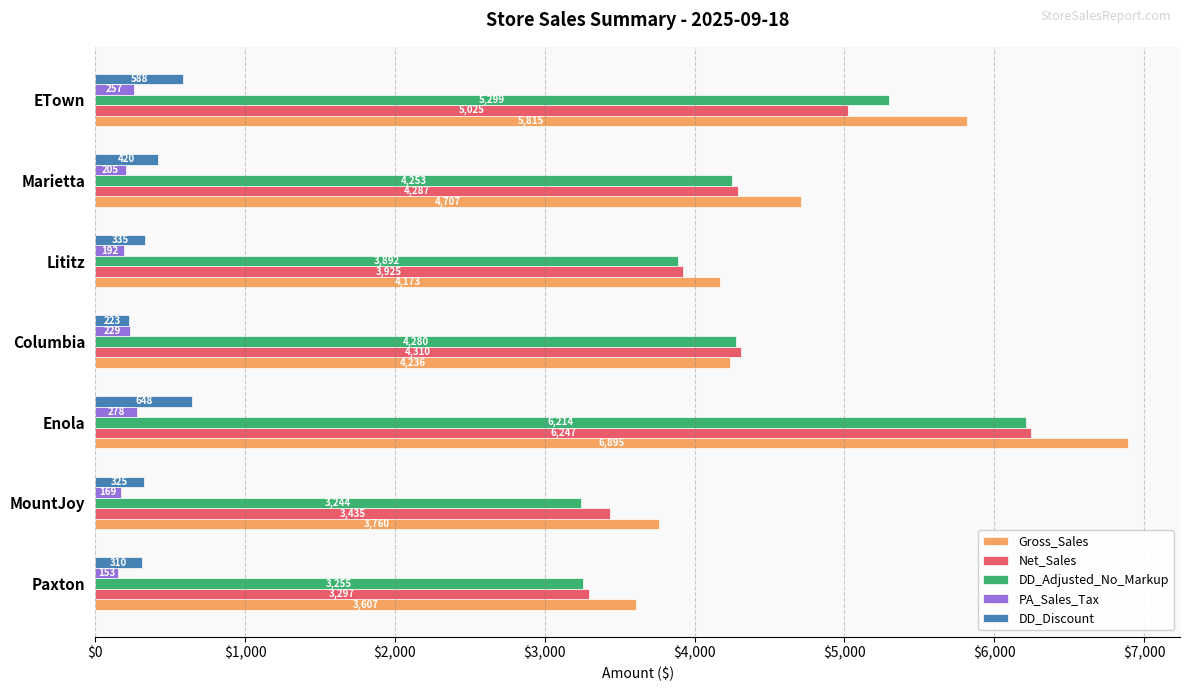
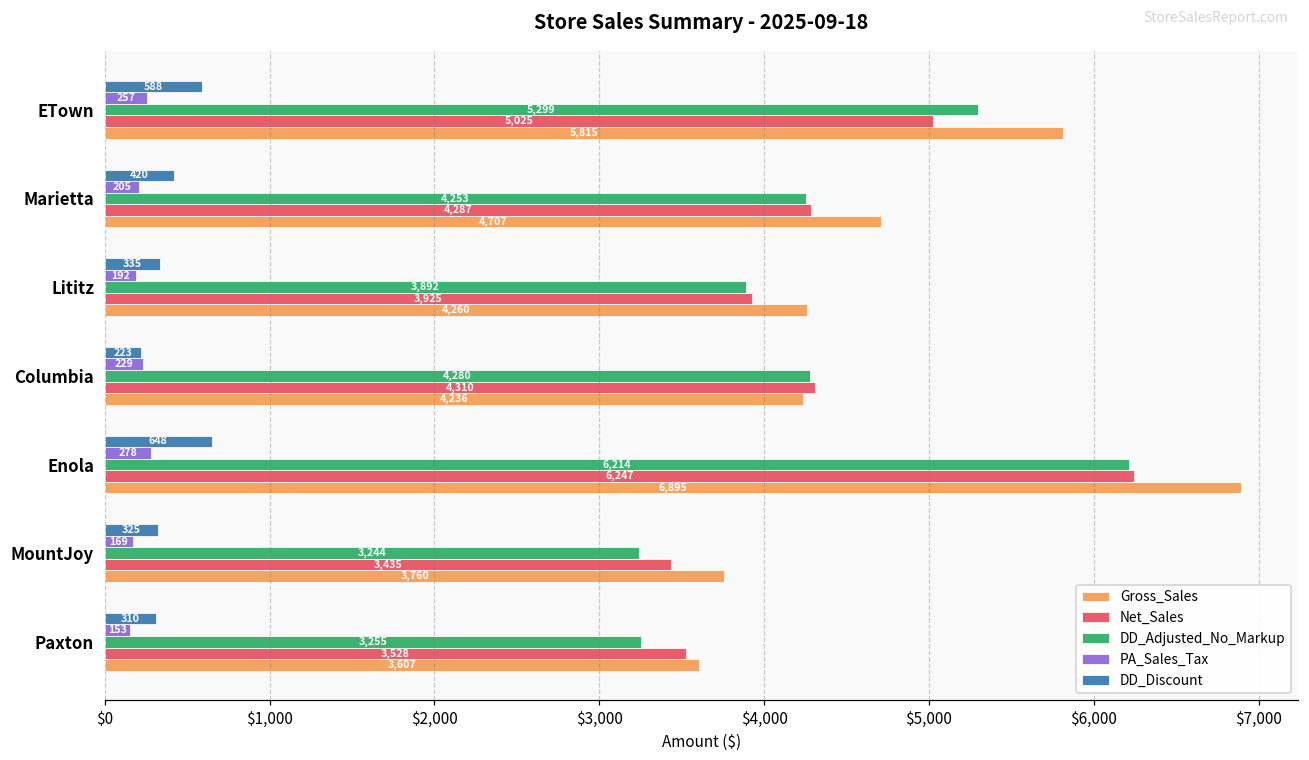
Gross_Sales, Lititz: 4,173 -> 4,260
Net_Sales, Paxton: 3,297 -> 3,528
